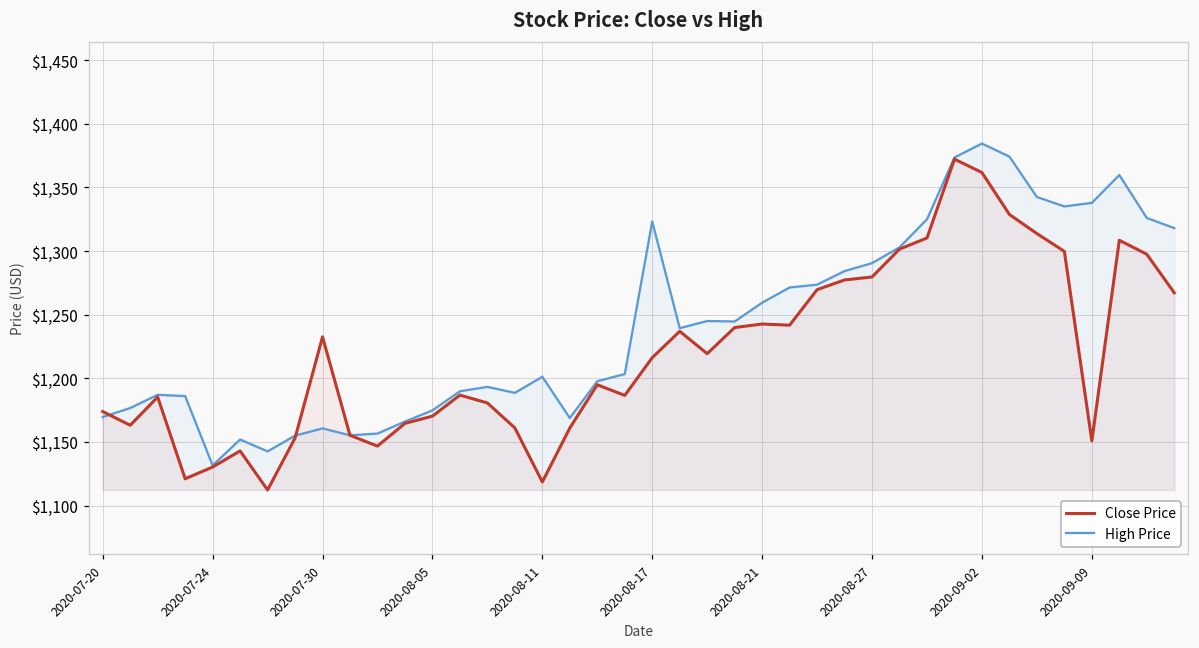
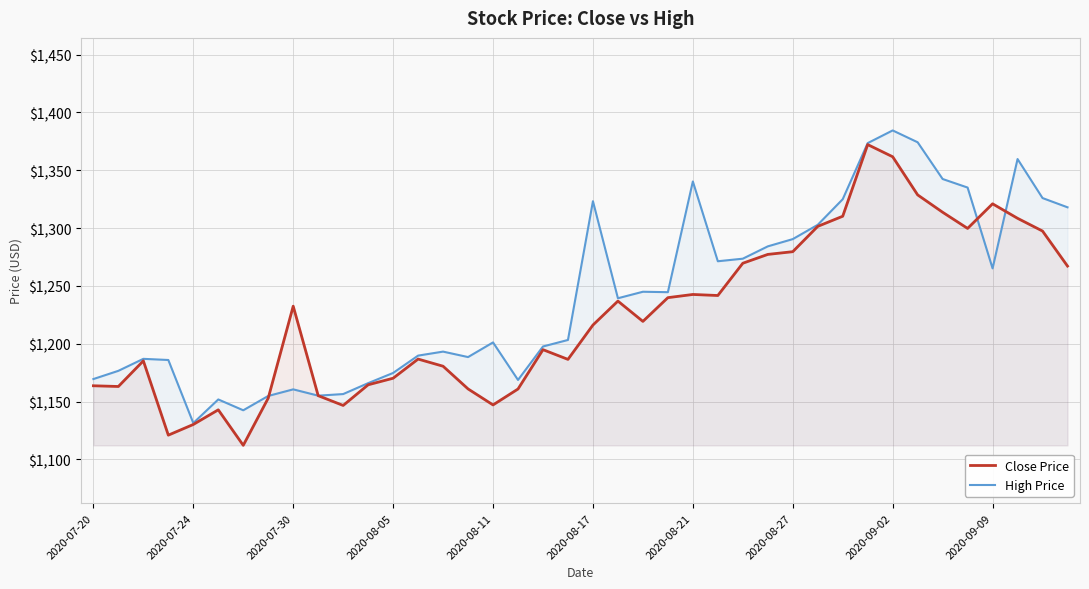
Close Price, 2020-07-20: $1,174 -> $1,164
Close Price, 2020-08-11: $1,119 -> $1,147
High Price, 2020-08-21: $1,259 -> $1,340
Close Price, 2020-09-09: $1,151 -> $1,321
High Price, 2020-09-09: $1,338 -> $1,265
